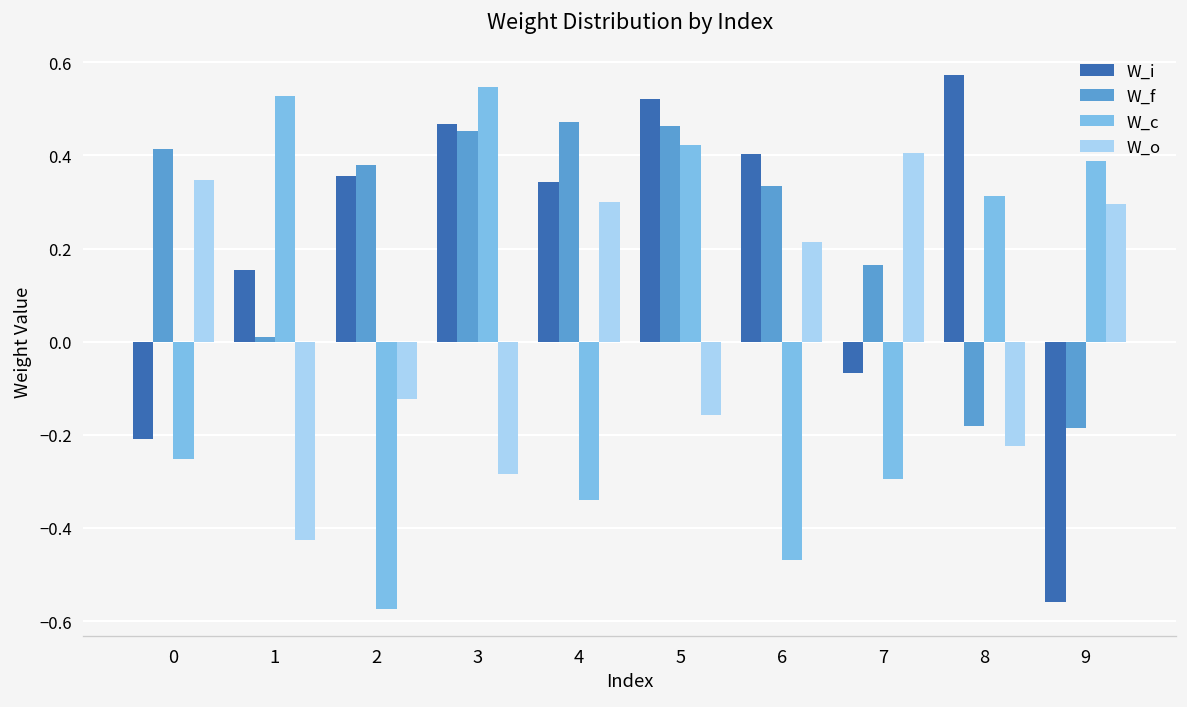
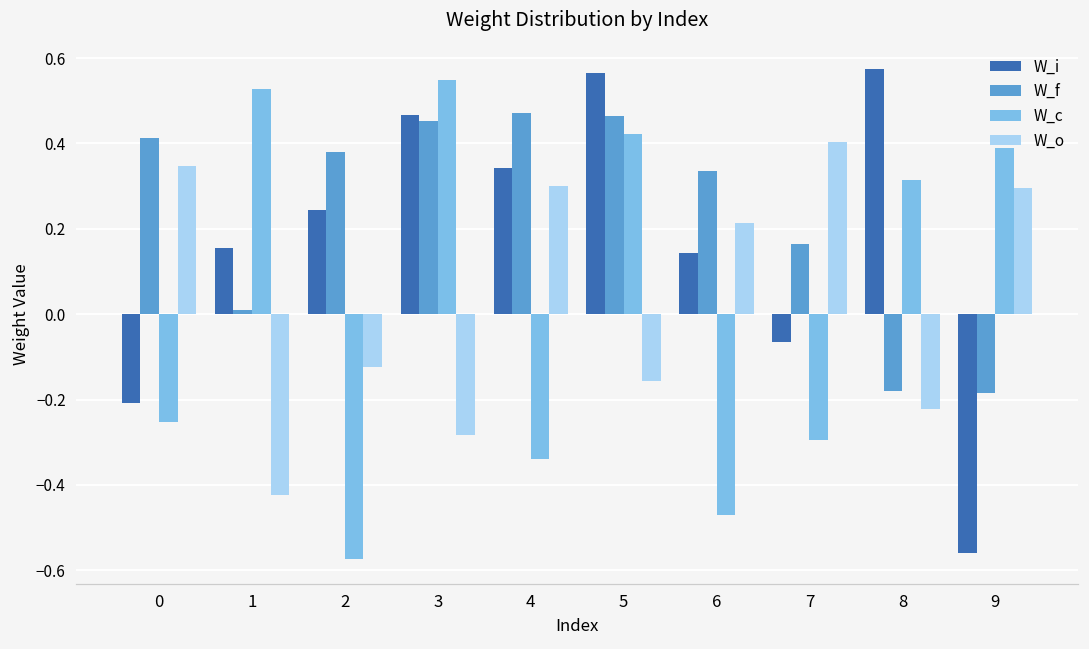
W_i, 2: 0.36 -> 0.24
W_i, 5: 0.52 -> 0.57
W_i, 6: 0.40 -> 0.14
